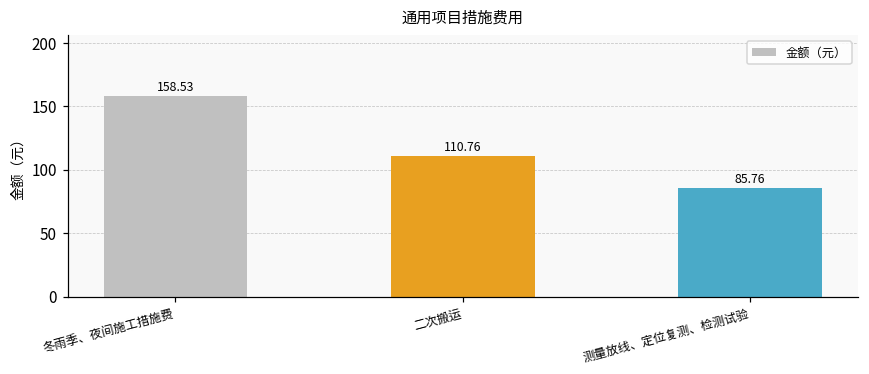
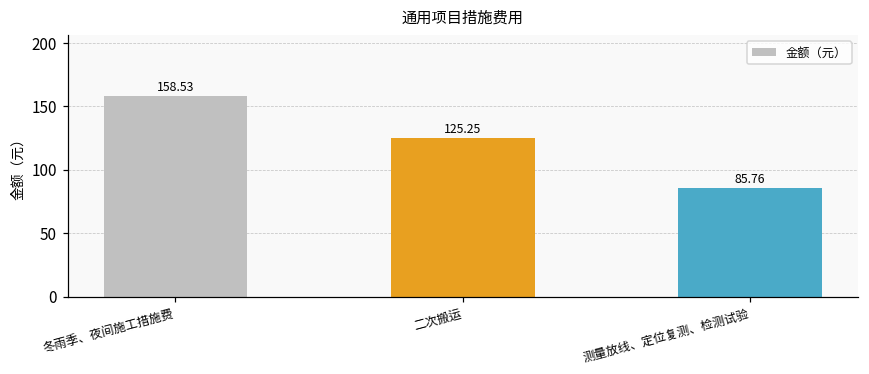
二次搬运: 110.76 -> 125.25
